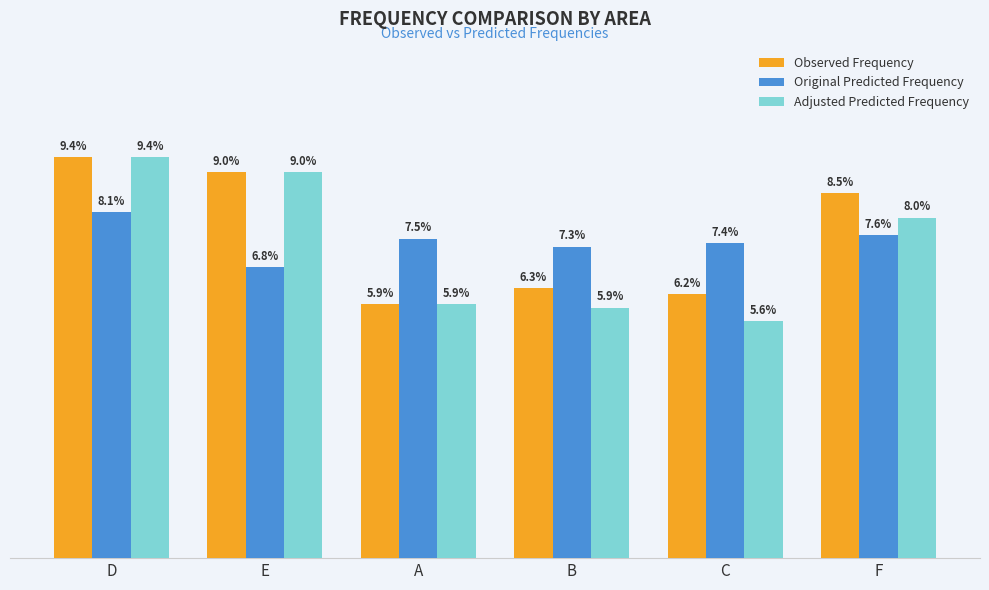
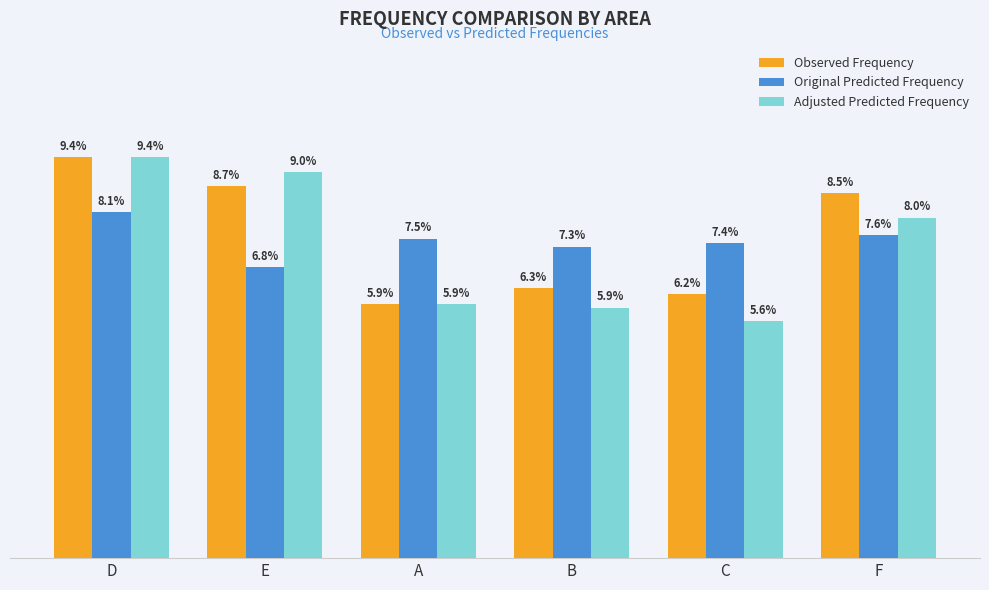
Observed Frequency, E: 9.0% -> 8.7%
